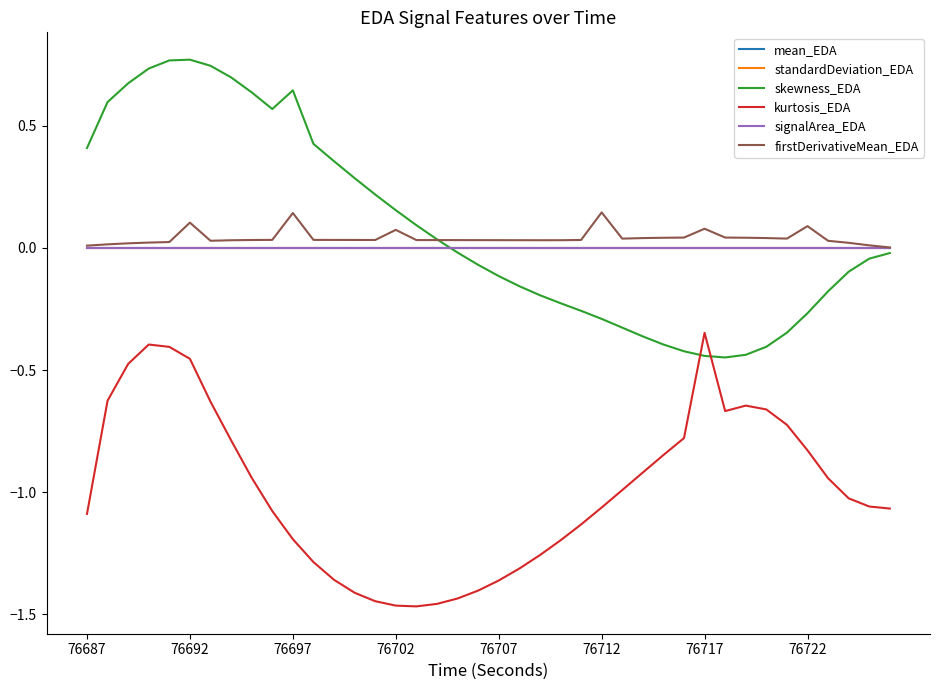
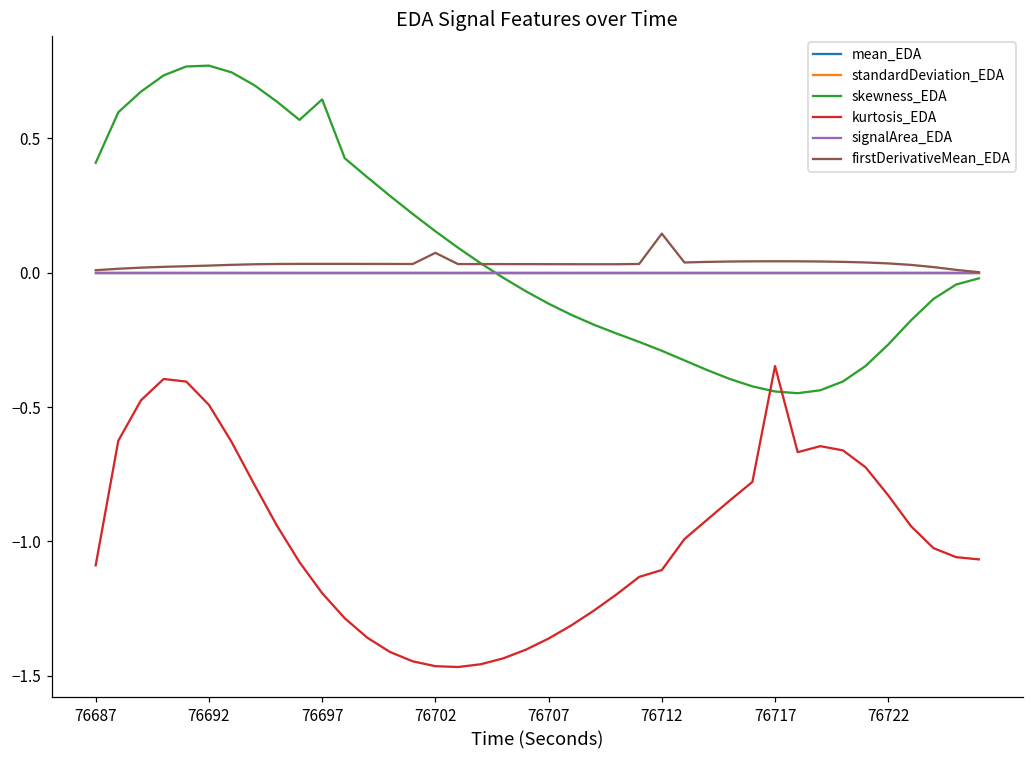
kurtosis_EDA, 76692: -0.45 -> -0.49
firstDerivativeMean_EDA, 76692: 0.10 -> 0.03
firstDerivativeMean_EDA, 76697: 0.14 -> 0.03
kurtosis_EDA, 76712: -1.06 -> -1.11
firstDerivativeMean_EDA, 76717: 0.08 -> 0.04
firstDerivativeMean_EDA, 76722: 0.09 -> 0.03
